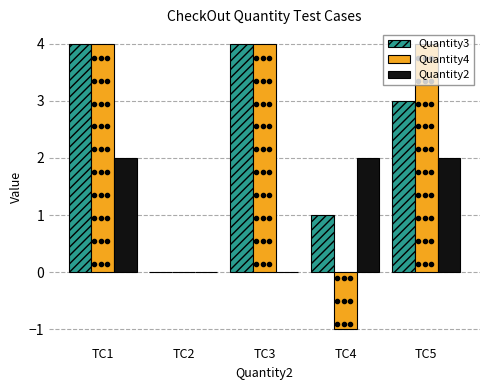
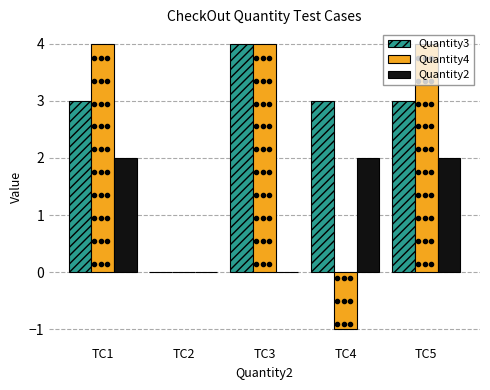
Quantity3, TC1: 4 -> 3
Quantity3, TC4: 1 -> 3
